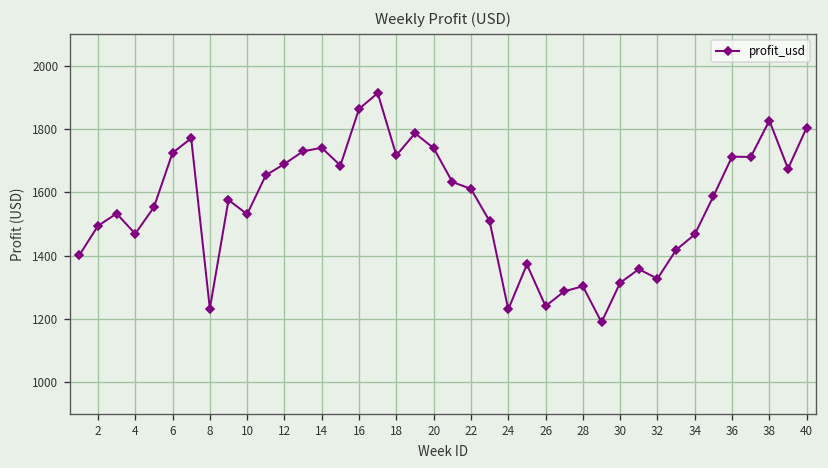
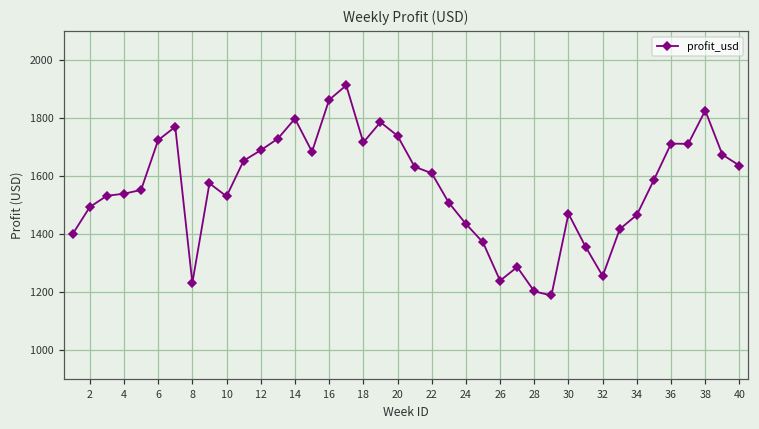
4: 1470 -> 1540
14: 1740 -> 1800
24: 1230 -> 1440
28: 1300 -> 1200
30: 1310 -> 1470
32: 1330 -> 1260
40: 1810 -> 1640
